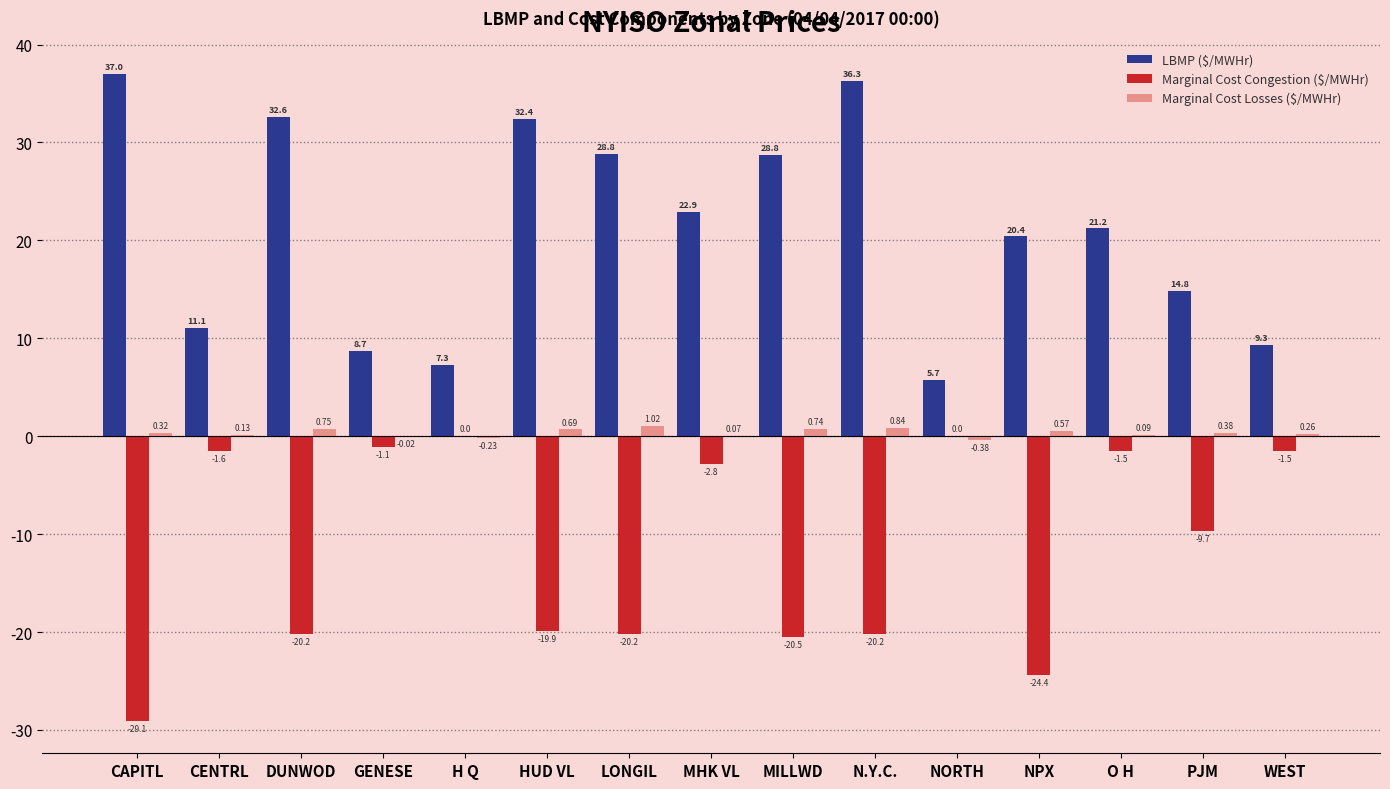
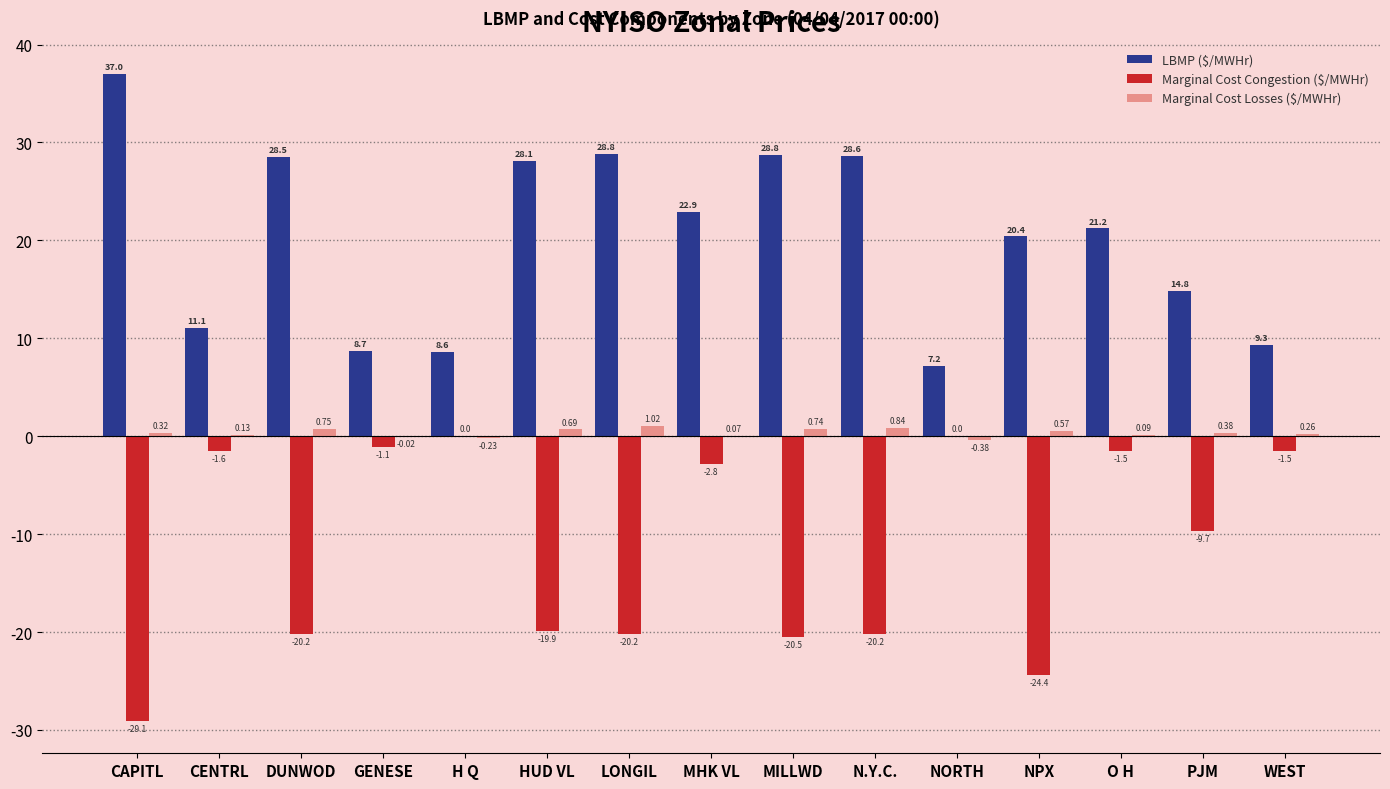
LBMP ($/MWHr), DUNWOD: 32.6 -> 28.5
LBMP ($/MWHr), H Q: 7.3 -> 8.6
LBMP ($/MWHr), HUD VL: 32.4 -> 28.1
LBMP ($/MWHr), N.Y.C.: 36.3 -> 28.6
LBMP ($/MWHr), NORTH: 5.7 -> 7.2
